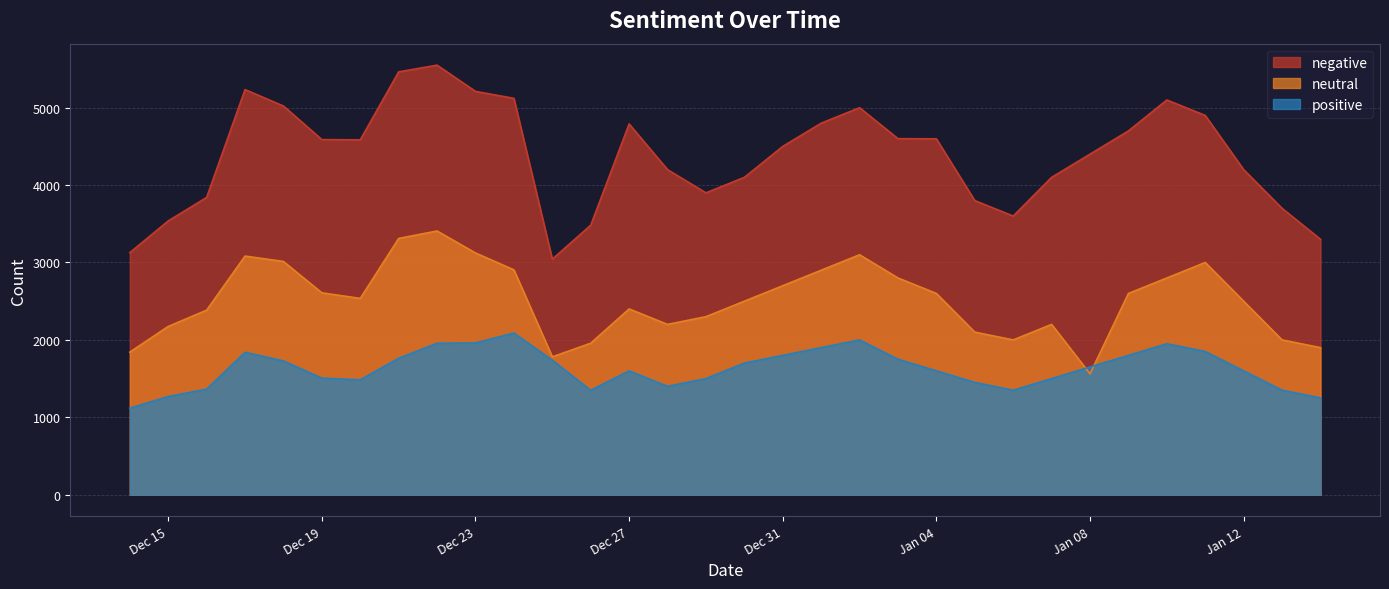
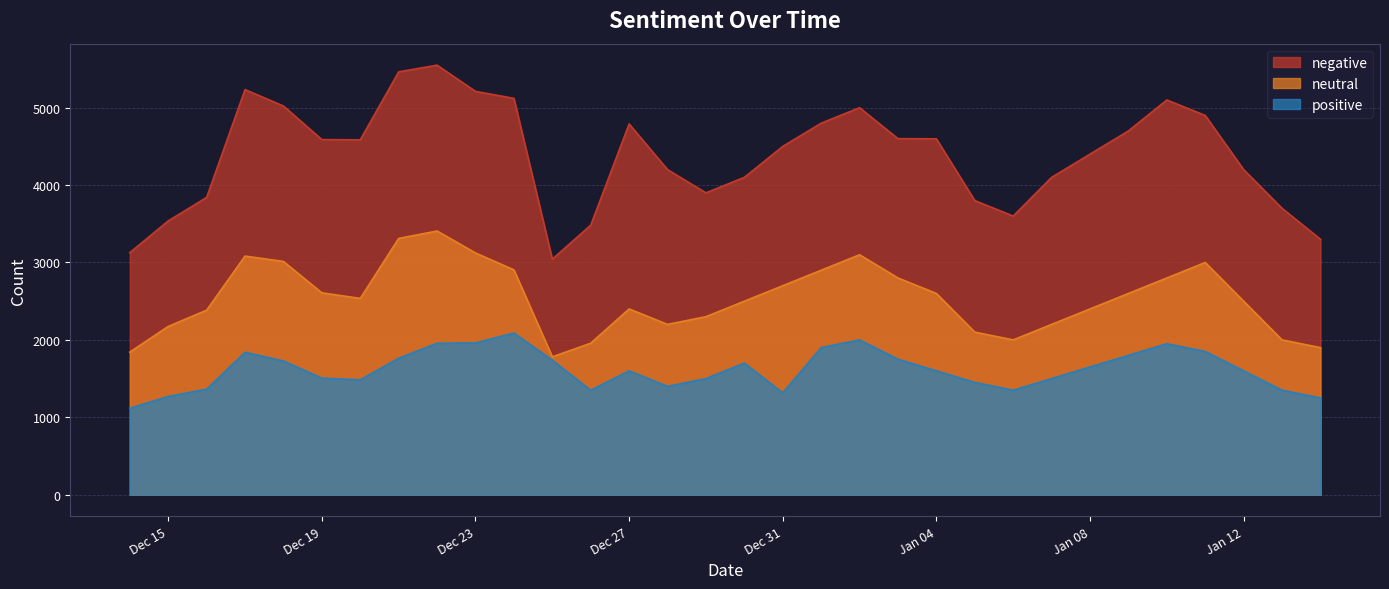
positive, Dec 31: 1800 -> 1300
neutral, Jan 08: 1600 -> 2400
